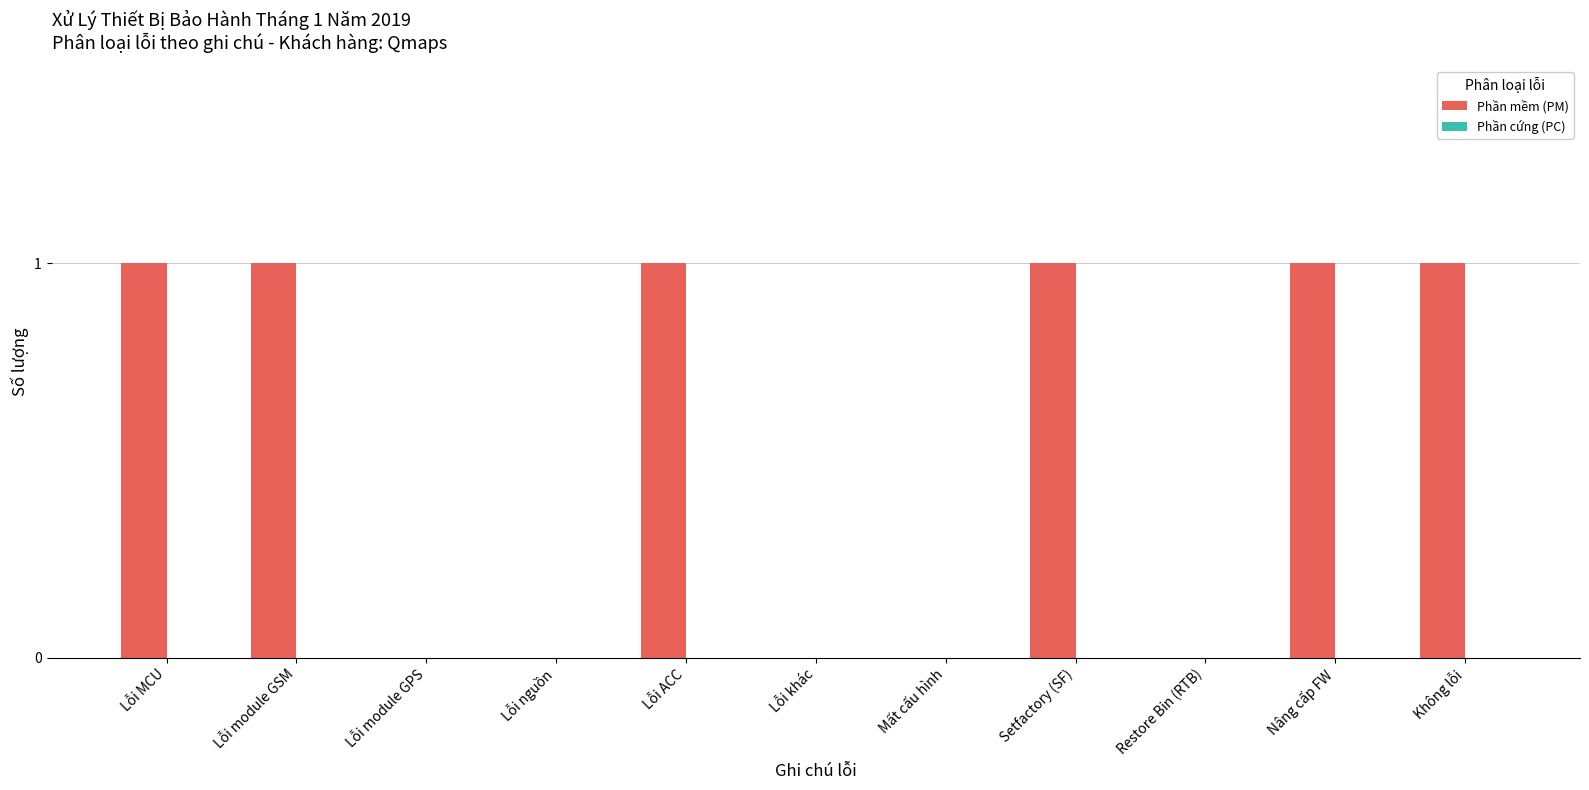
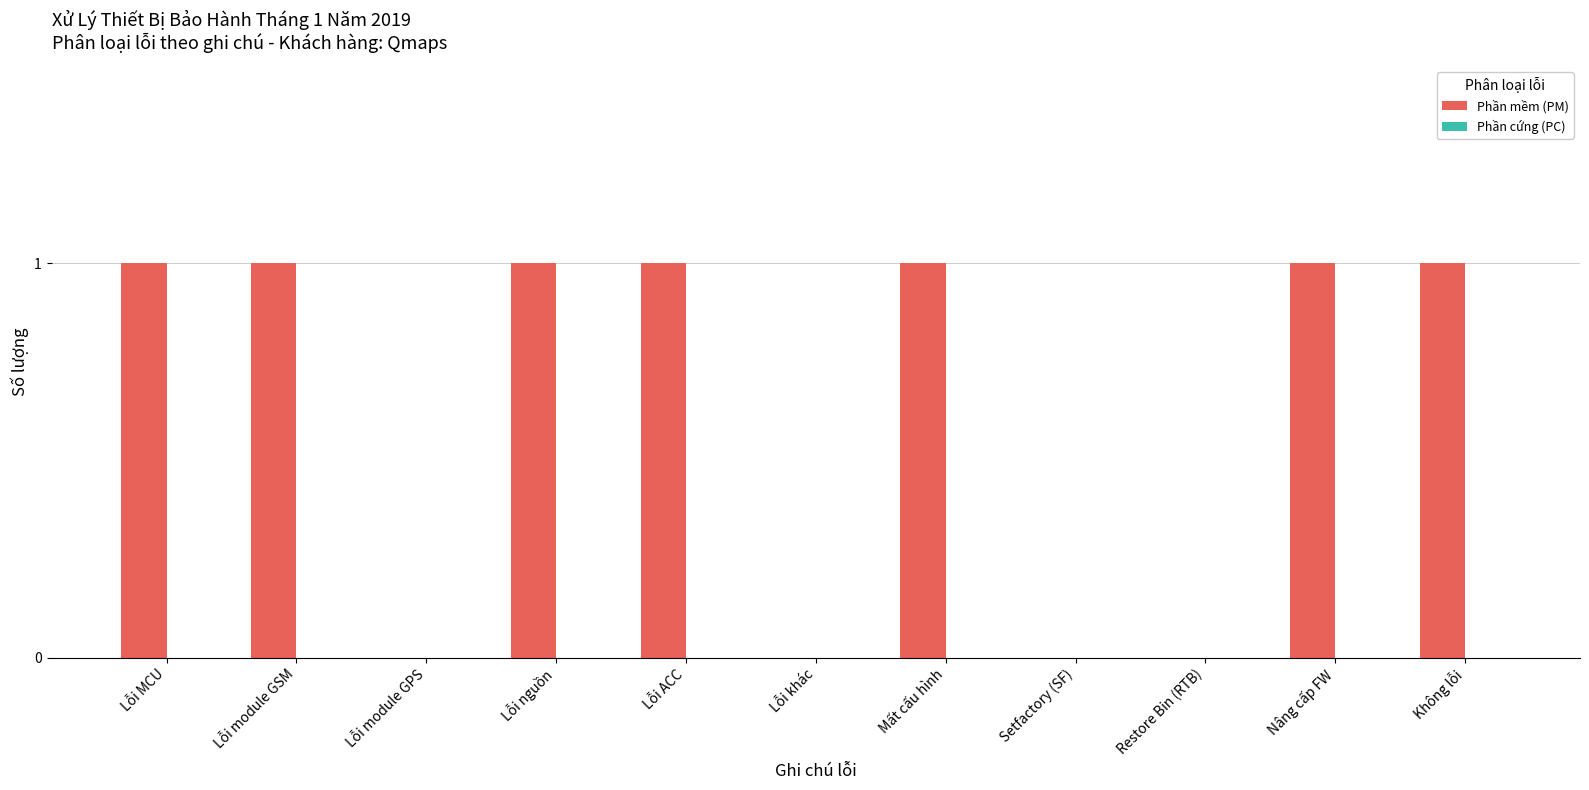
Phần mềm (PM), Lỗi nguồn: 0 -> 1
Phần mềm (PM), Mất cấu hình: 0 -> 1
Phần mềm (PM), Setfactory (SF): 1 -> 0
